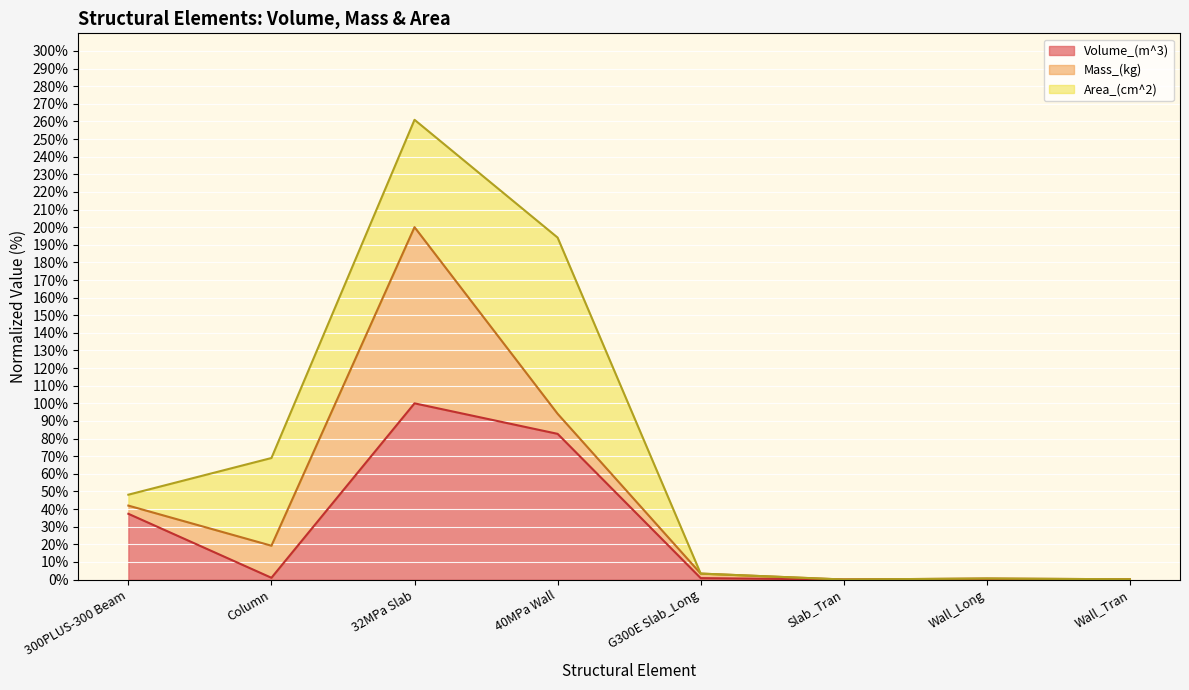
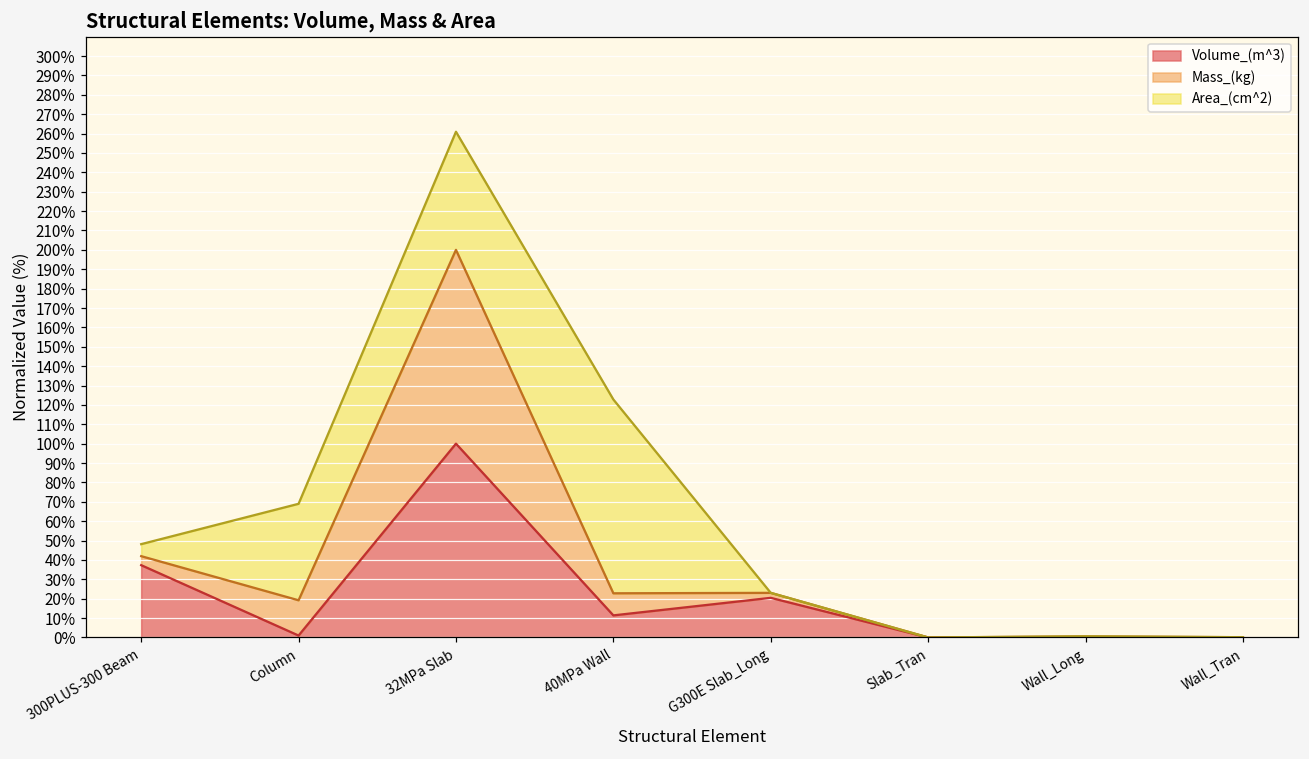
Volume_(m^3), 40MPa Wall: 83% -> 11%
Volume_(m^3), G300E Slab_Long: 1% -> 20%
